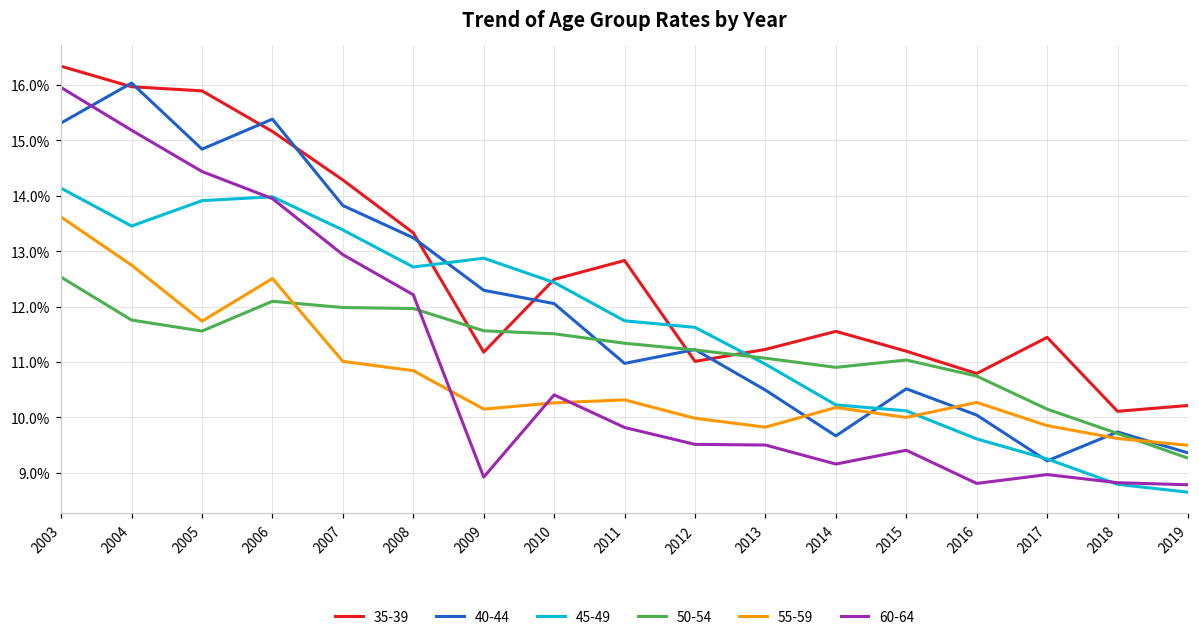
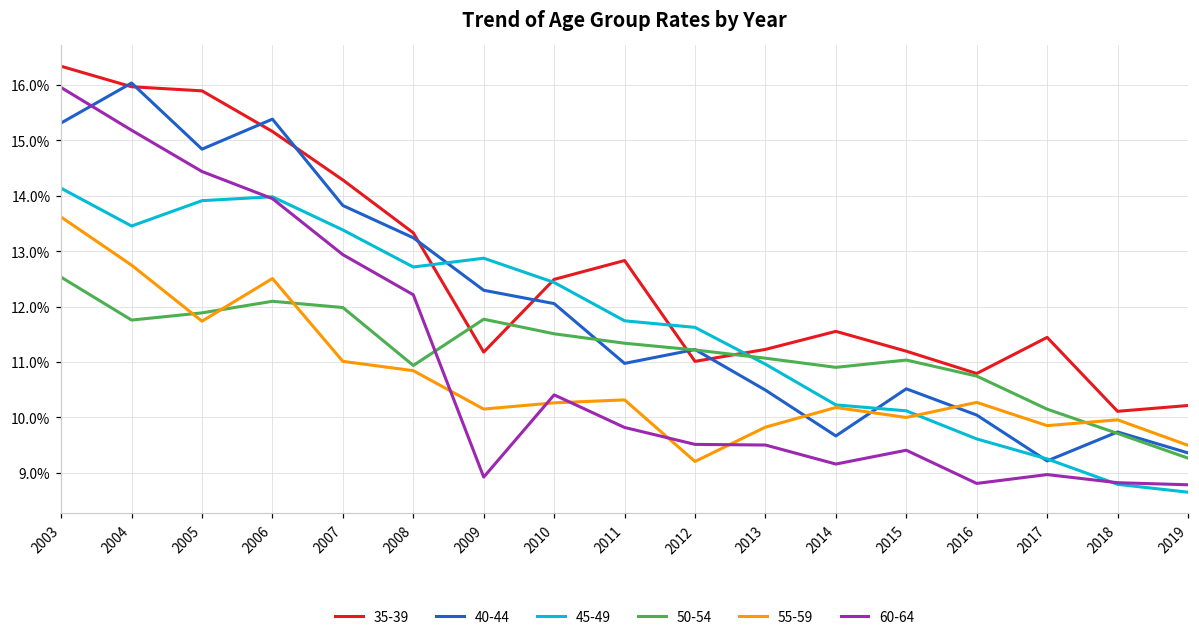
50-54, 2005: 11.6% -> 11.9%
50-54, 2008: 12.0% -> 10.9%
50-54, 2009: 11.6% -> 11.8%
55-59, 2012: 10.0% -> 9.2%
55-59, 2018: 9.6% -> 10.0%
